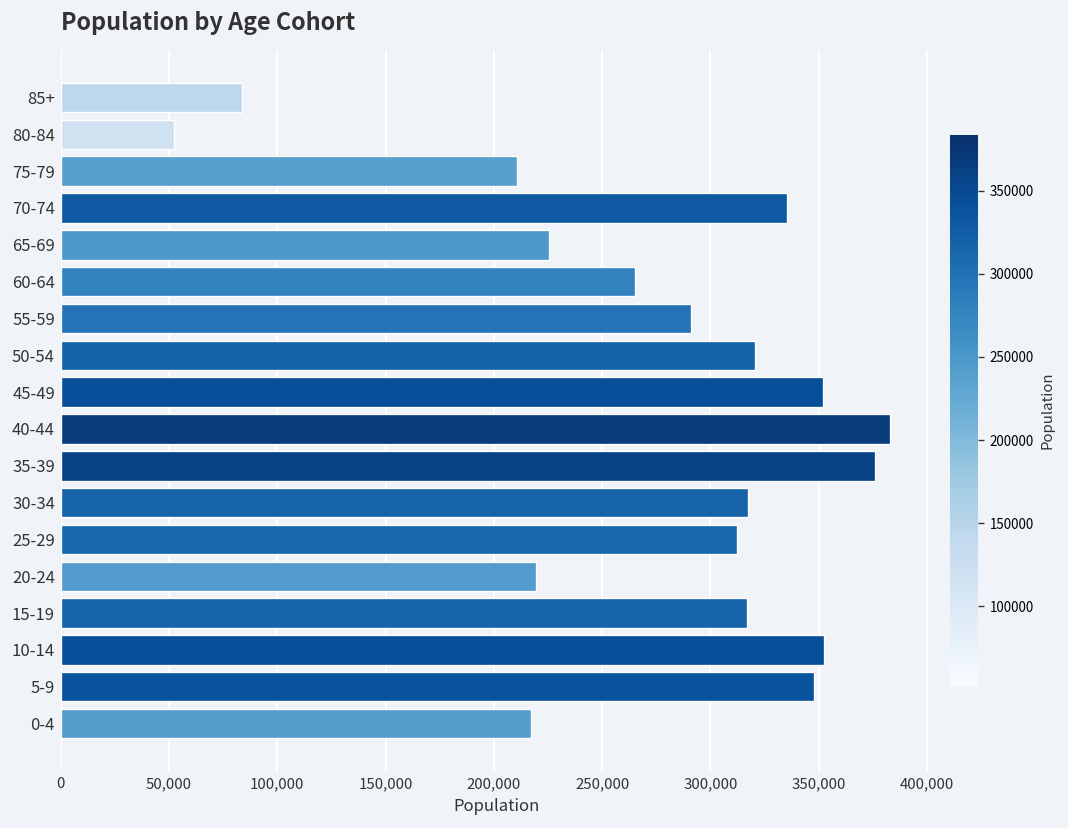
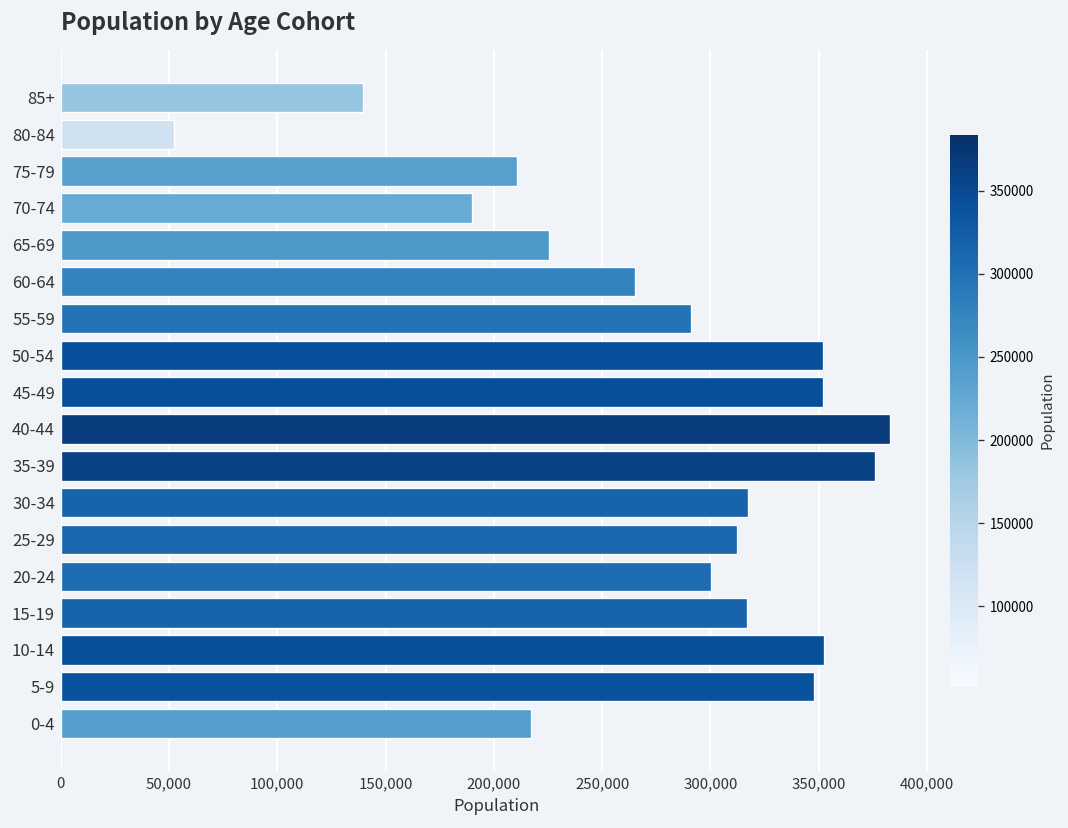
85+: 84,000 -> 140,000
70-74: 336,000 -> 190,000
50-54: 321,000 -> 352,000
20-24: 219,000 -> 300,000
